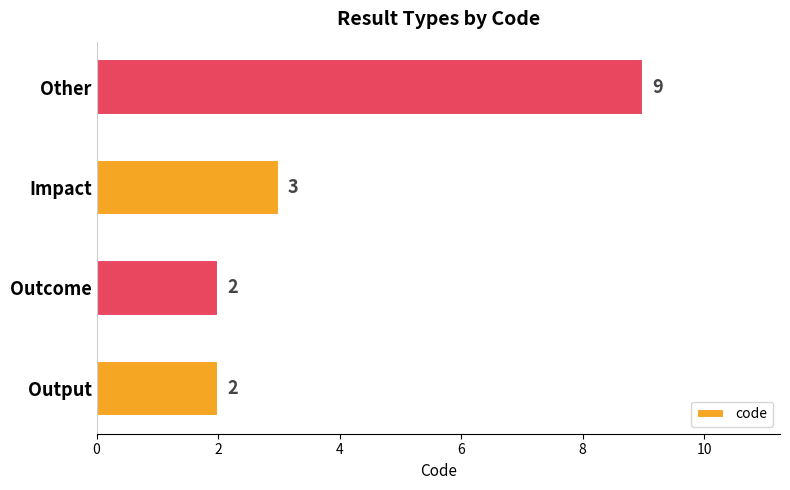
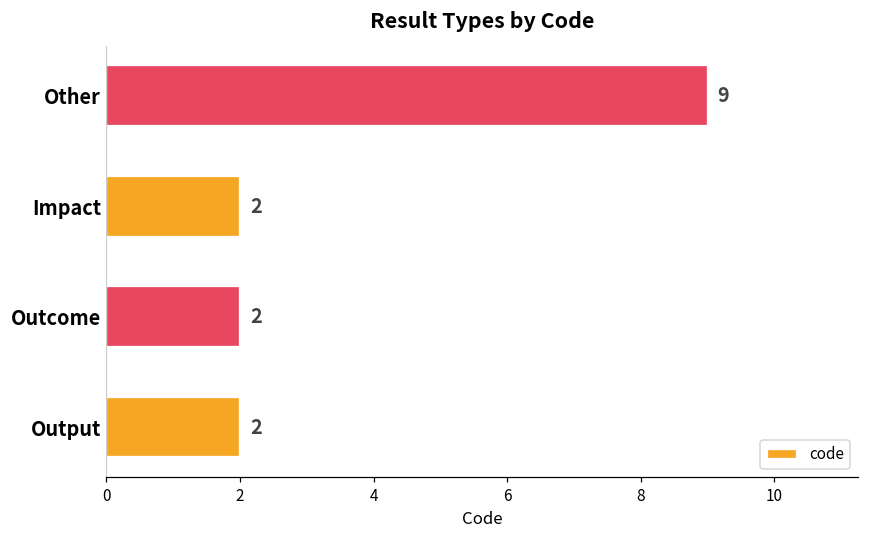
Impact: 3 -> 2
